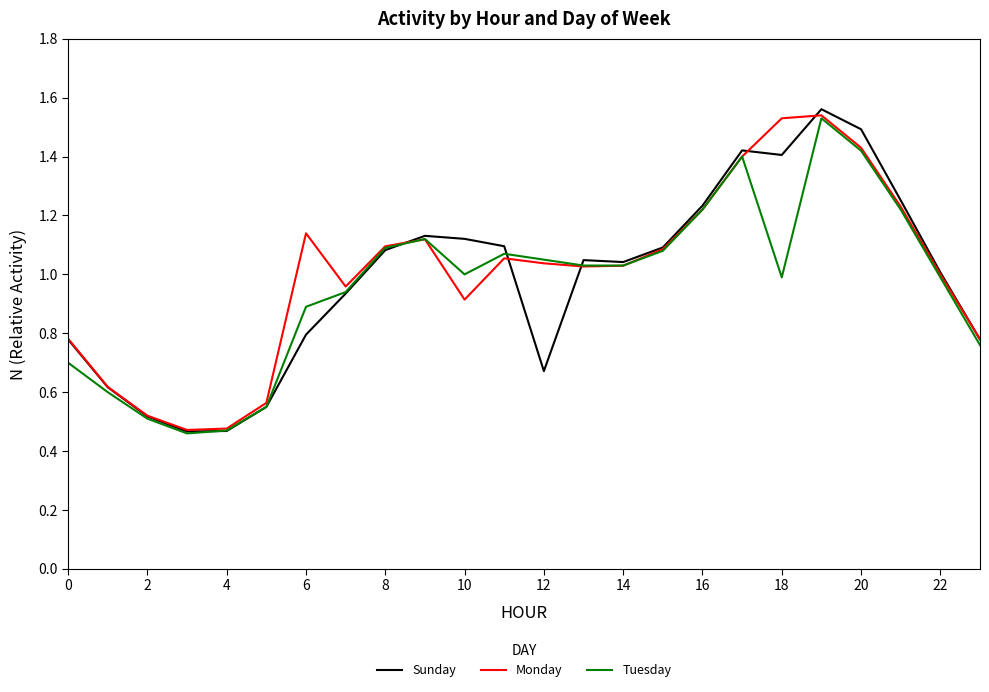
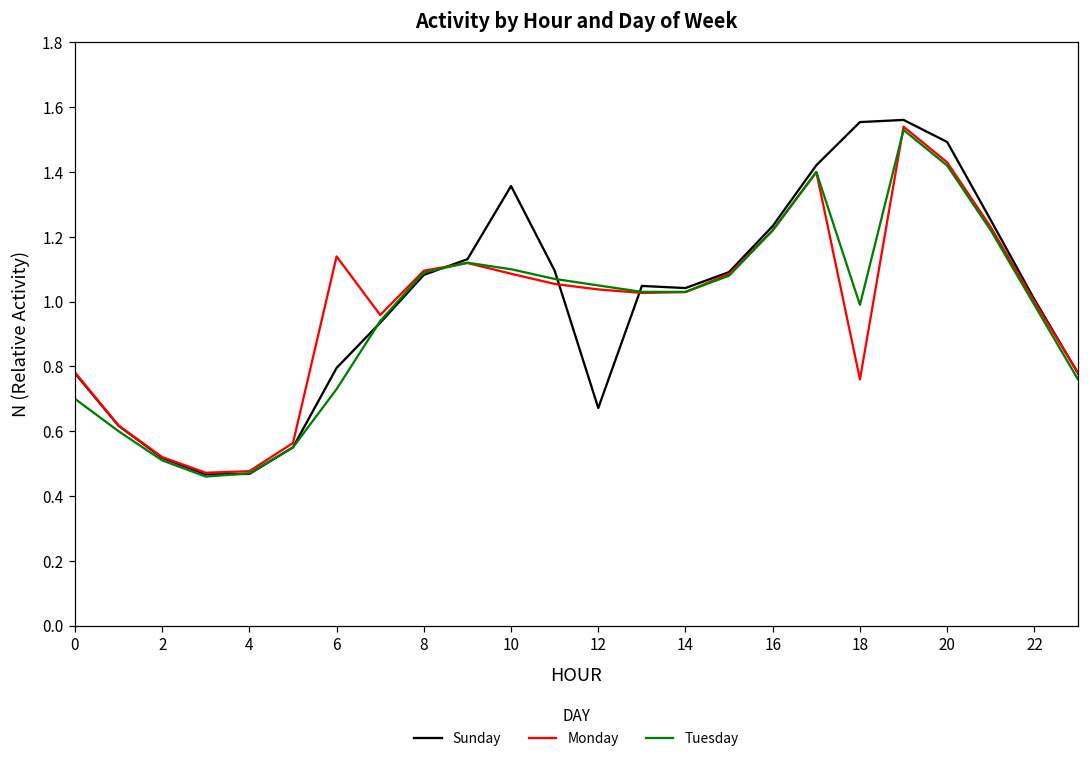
Tuesday, 6: 0.89 -> 0.73
Sunday, 10: 1.12 -> 1.36
Monday, 10: 0.91 -> 1.09
Tuesday, 10: 1.0 -> 1.1
Sunday, 18: 1.41 -> 1.55
Monday, 18: 1.53 -> 0.76
